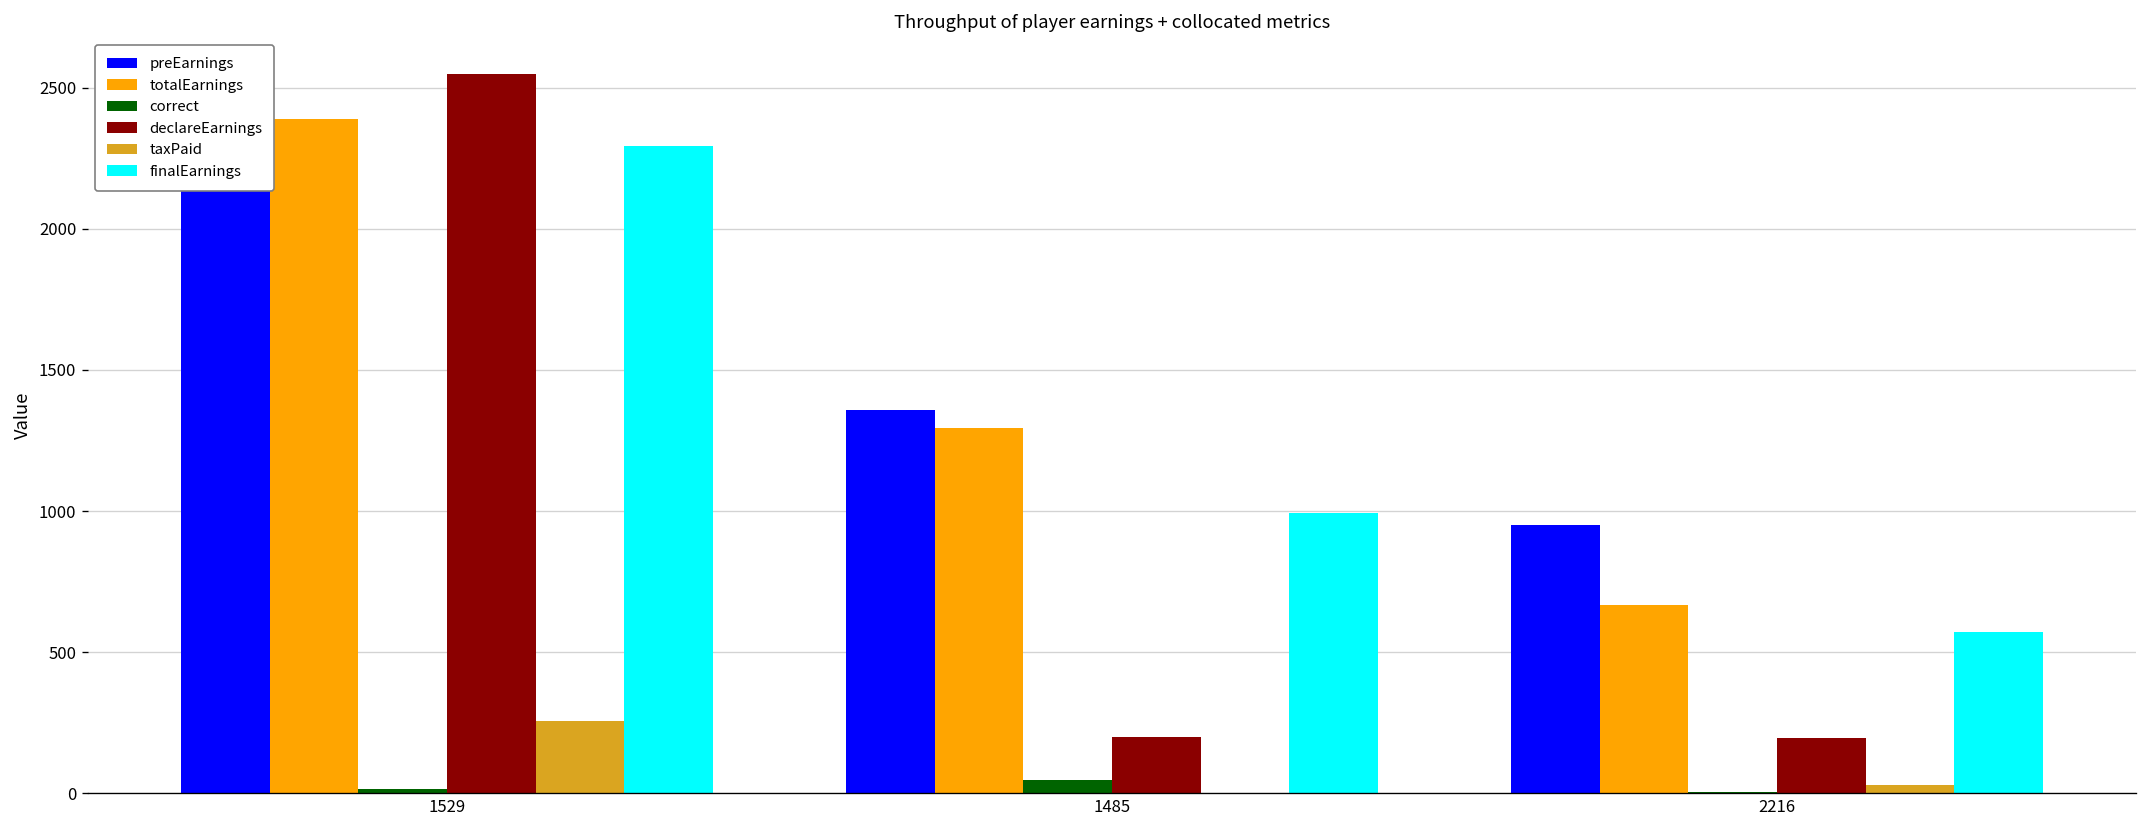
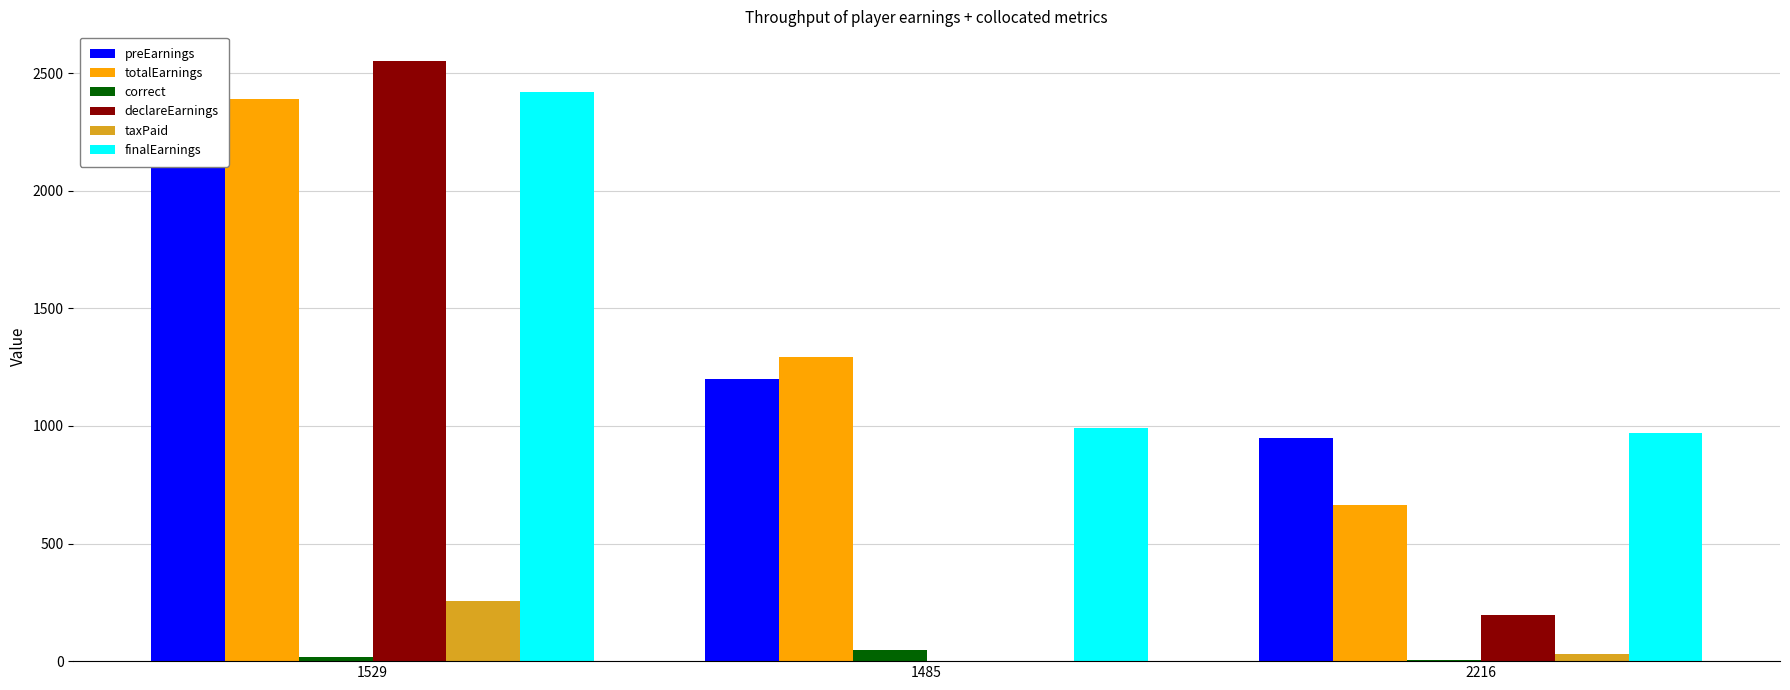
finalEarnings, 1529: 2300 -> 2420
preEarnings, 1485: 1360 -> 1200
declareEarnings, 1485: 200 -> 0
finalEarnings, 2216: 570 -> 970
